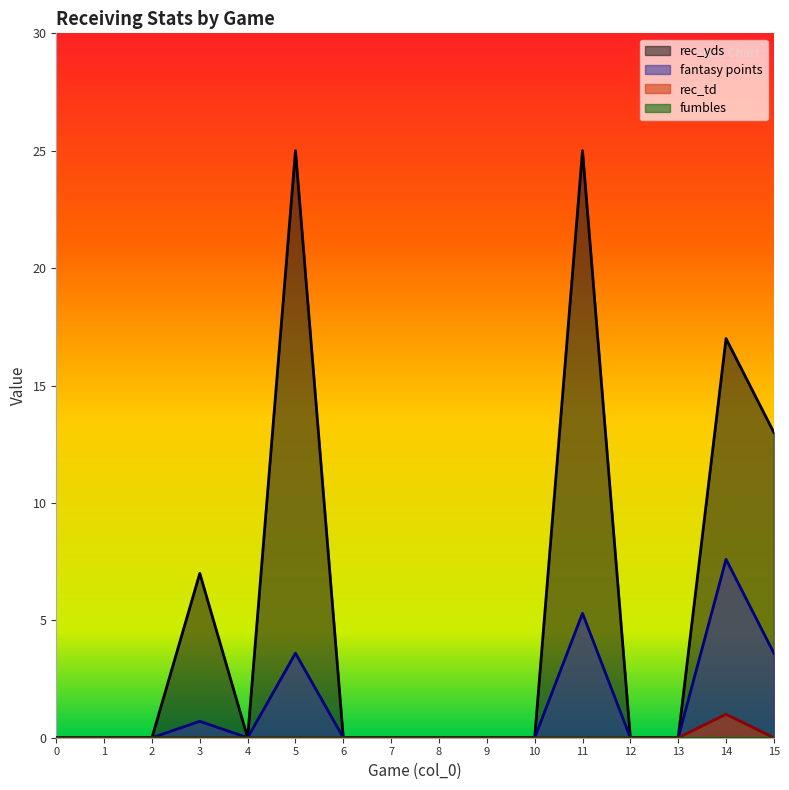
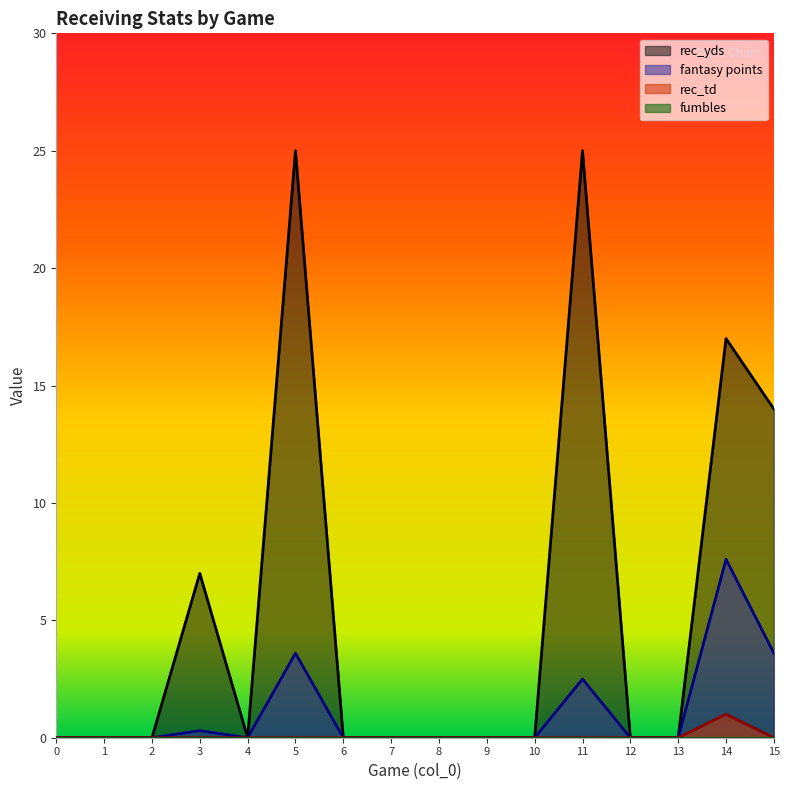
fantasy points, 3: 0.7 -> 0.3
fantasy points, 11: 5.3 -> 2.5
rec_yds, 15: 13 -> 14
